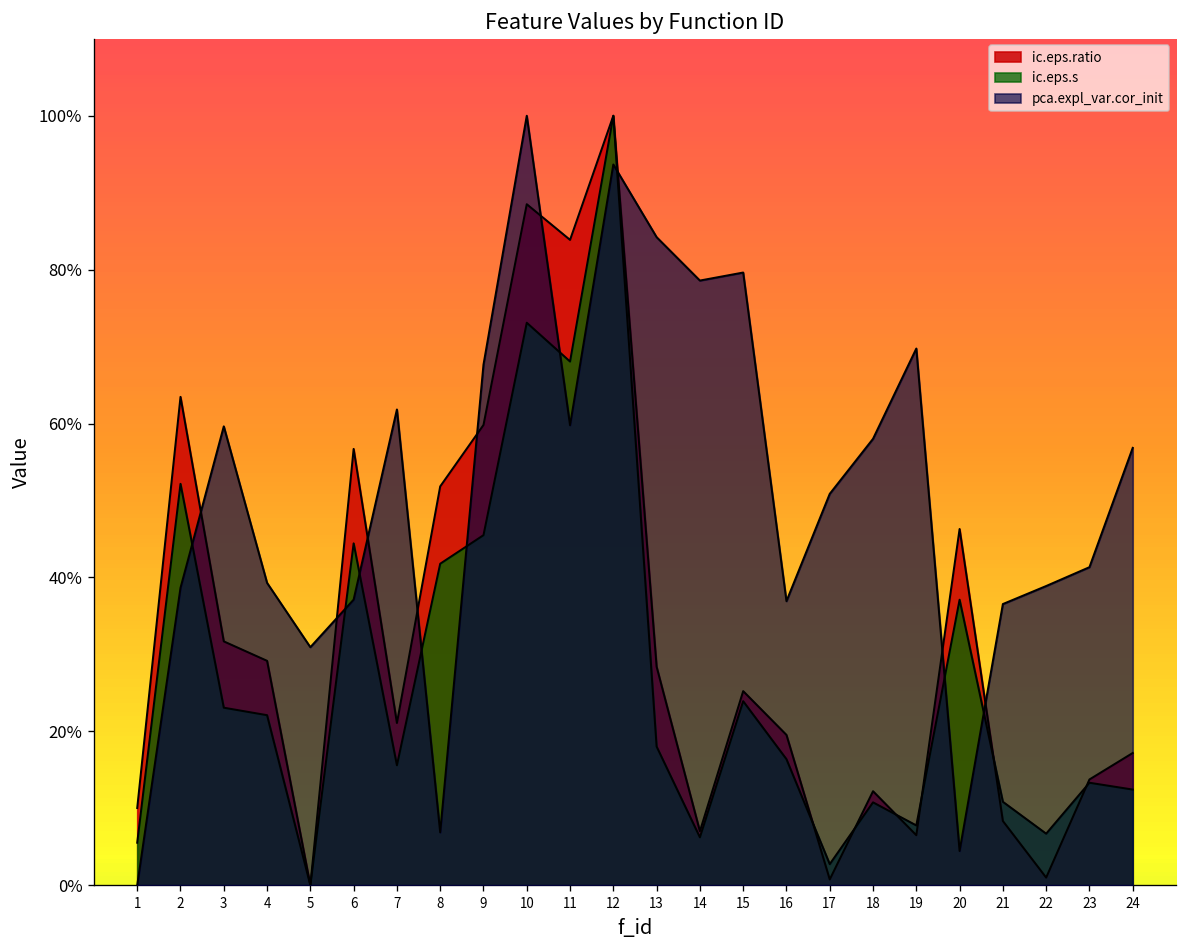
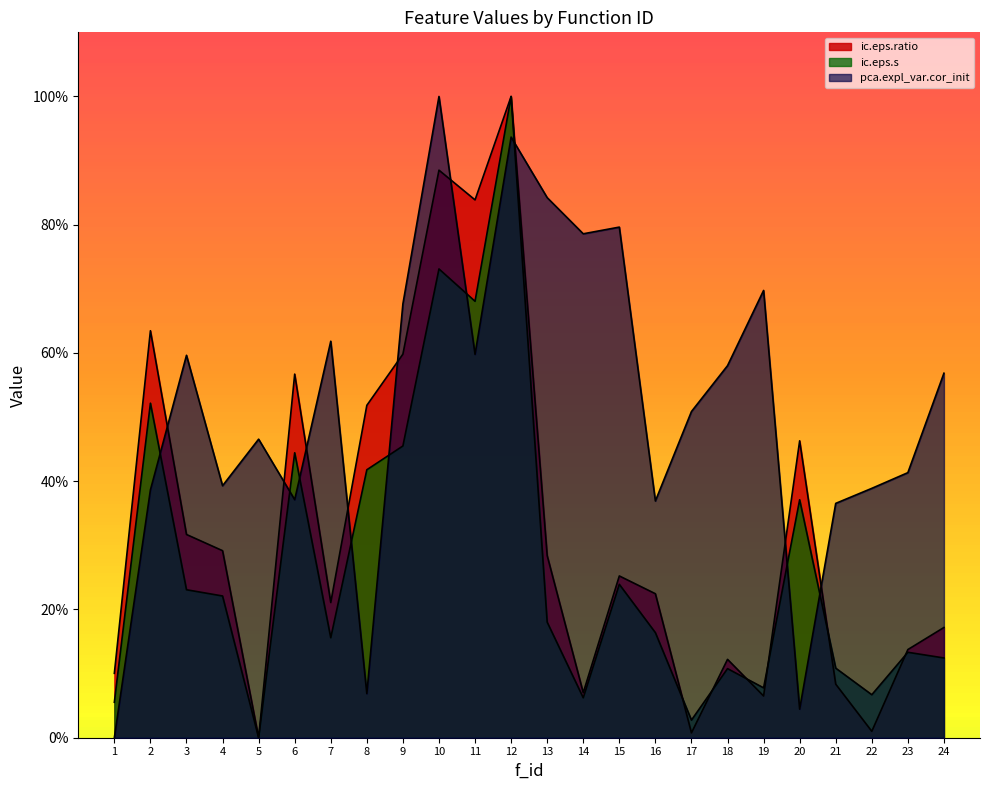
pca.expl_var.cor_init, 5: 31% -> 47%
ic.eps.ratio, 16: 20% -> 22%
